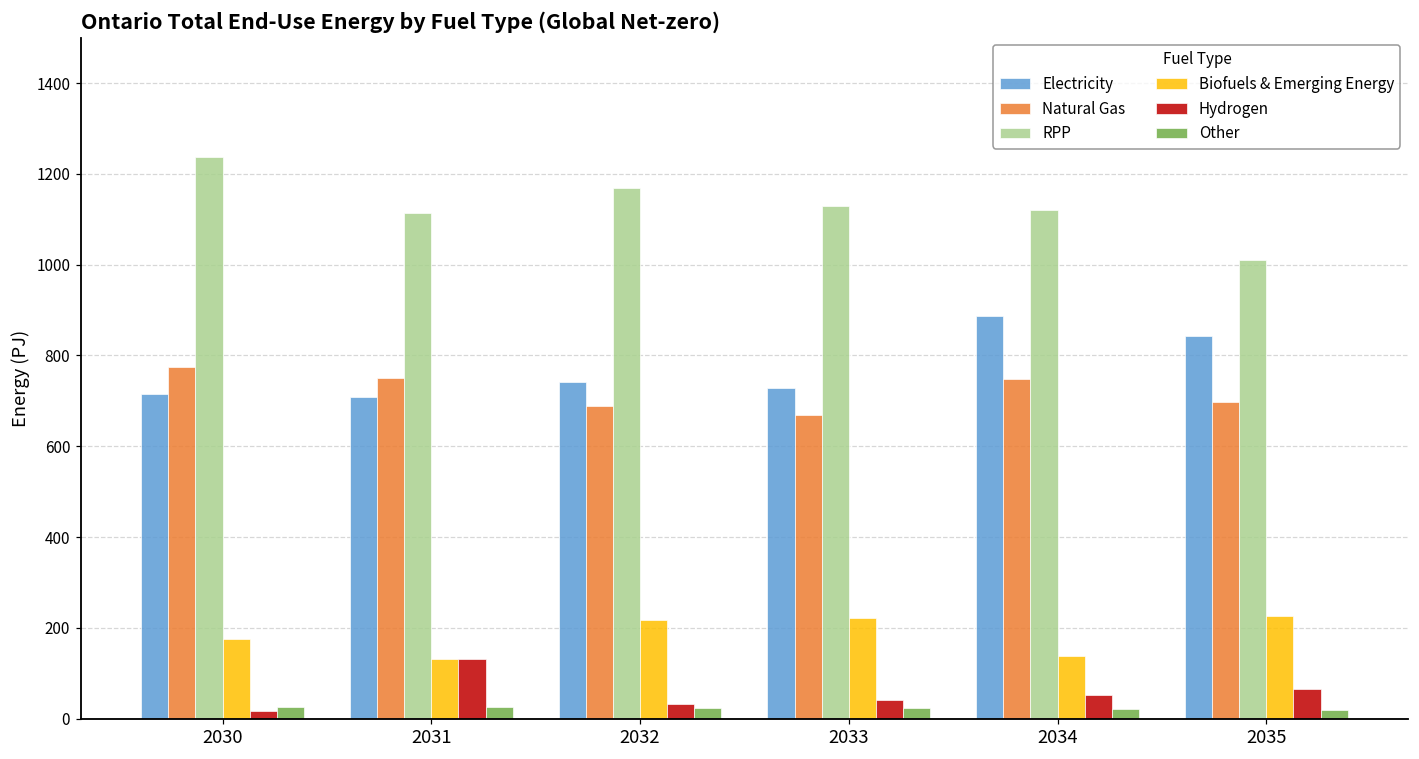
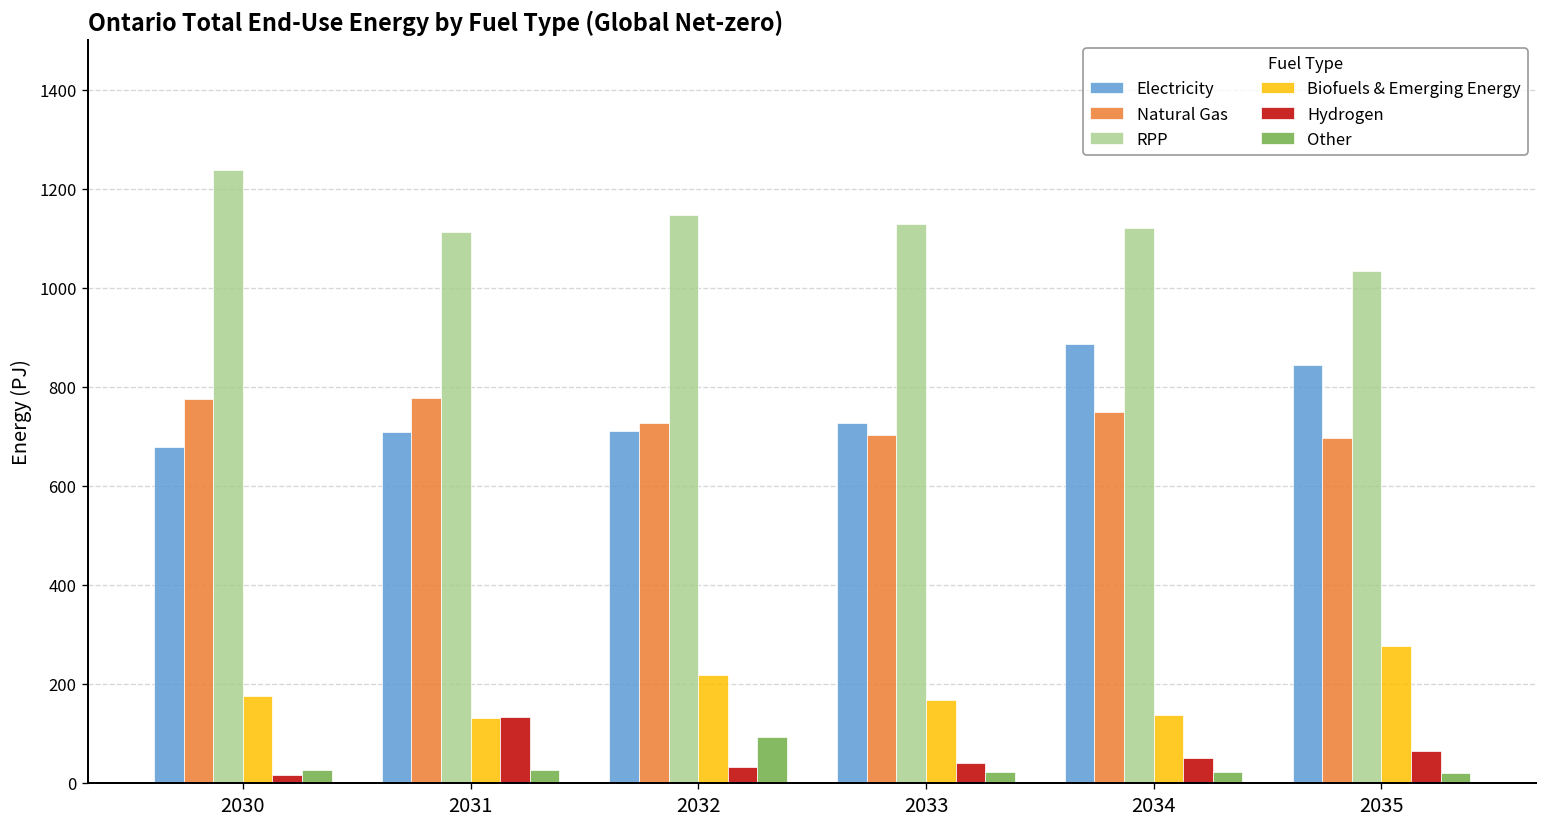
Electricity, 2030: 720 -> 680
Natural Gas, 2031: 750 -> 780
Electricity, 2032: 740 -> 710
Natural Gas, 2032: 690 -> 730
RPP, 2032: 1170 -> 1150
Other, 2032: 20 -> 90
Natural Gas, 2033: 670 -> 700
Biofuels & Emerging Energy, 2033: 220 -> 170
RPP, 2035: 1010 -> 1030
Biofuels & Emerging Energy, 2035: 230 -> 280
